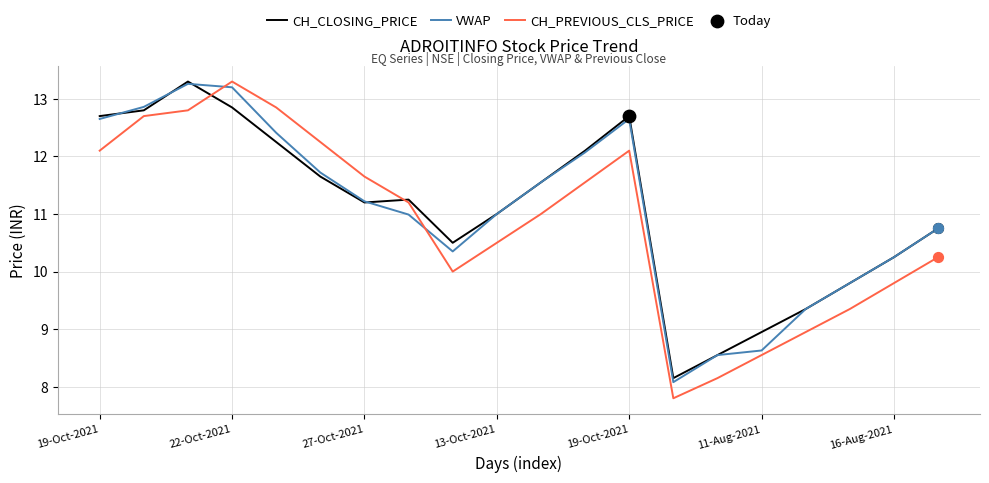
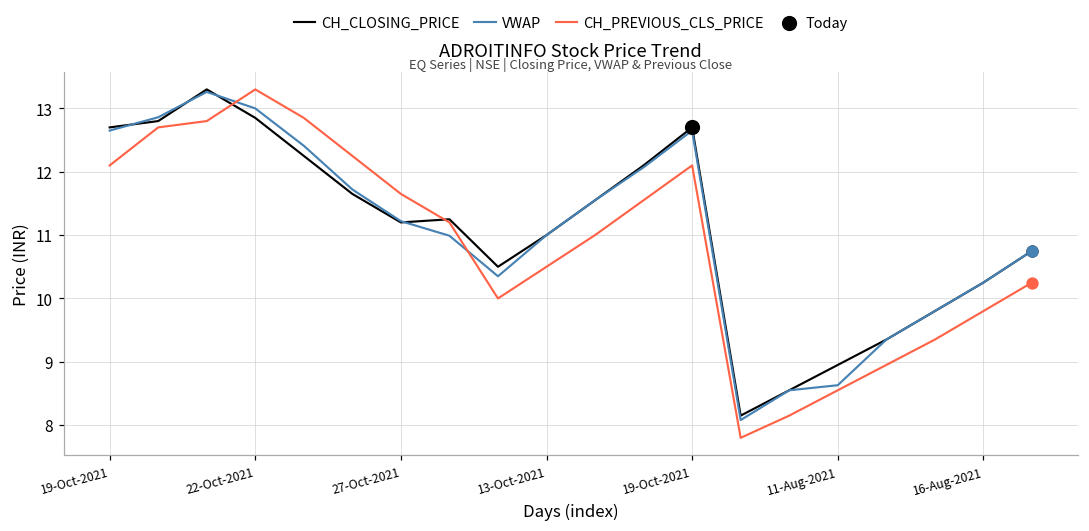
VWAP, 22-Oct-2021: 13.2 -> 13.0
